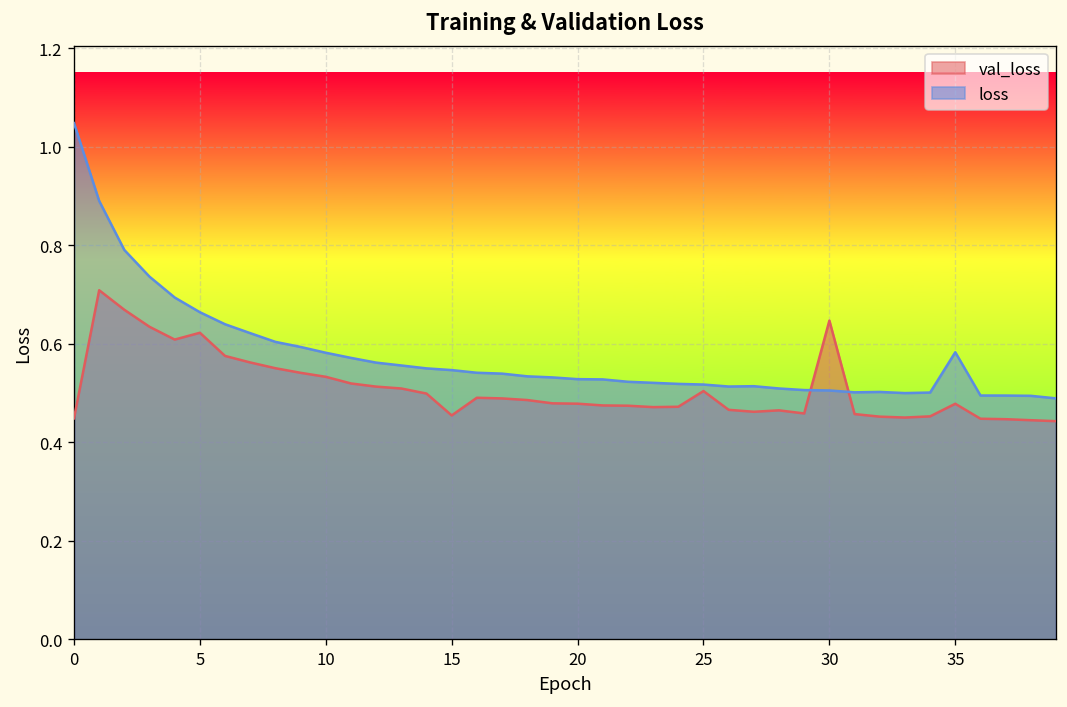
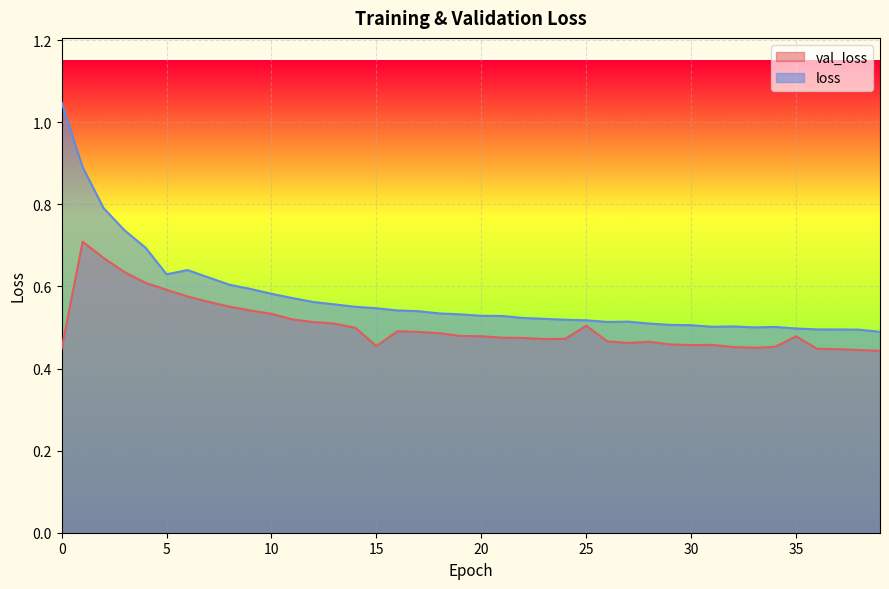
val_loss, 5: 0.62 -> 0.59
loss, 5: 0.66 -> 0.63
val_loss, 30: 0.65 -> 0.46
loss, 35: 0.58 -> 0.50
